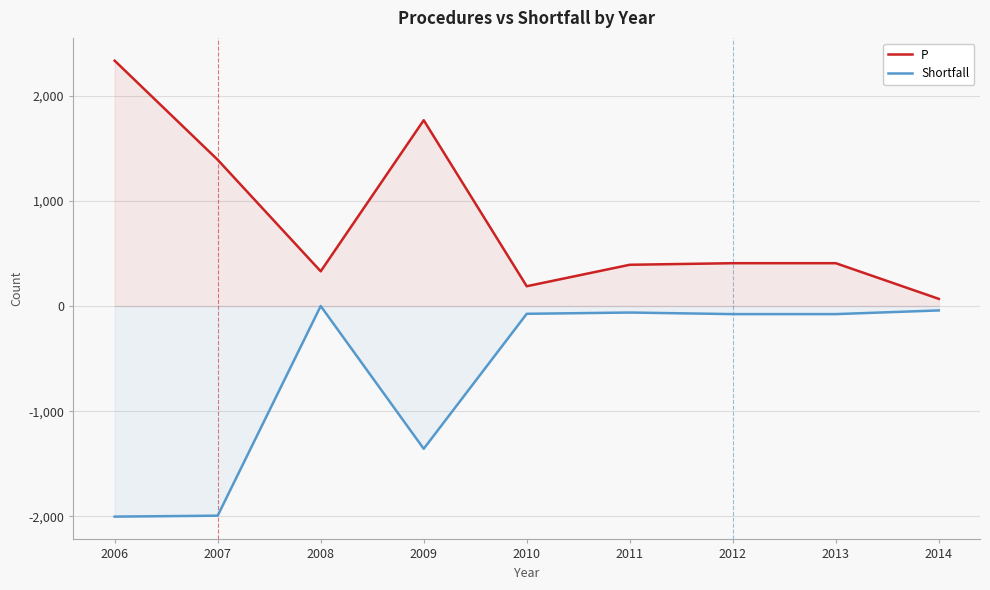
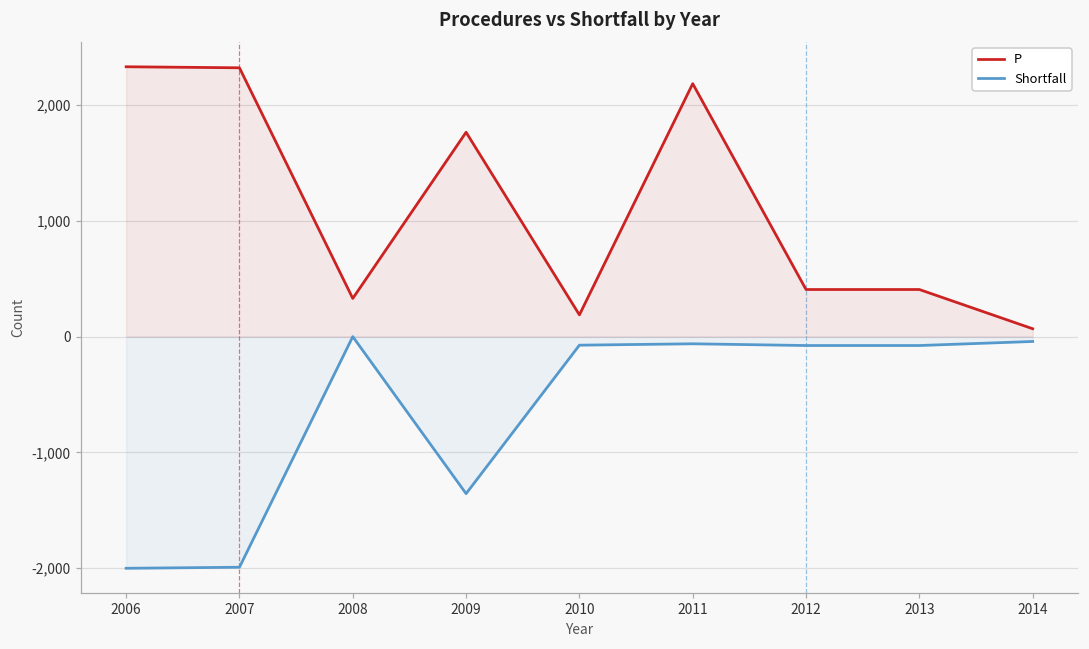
P, 2007: 1,390 -> 2,320
P, 2011: 390 -> 2,190
